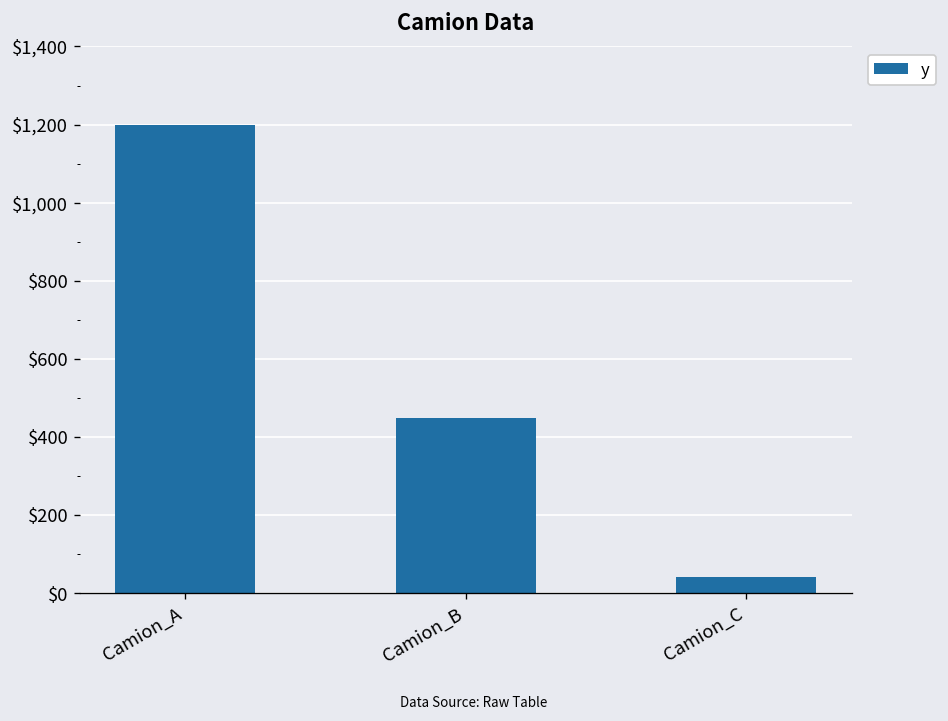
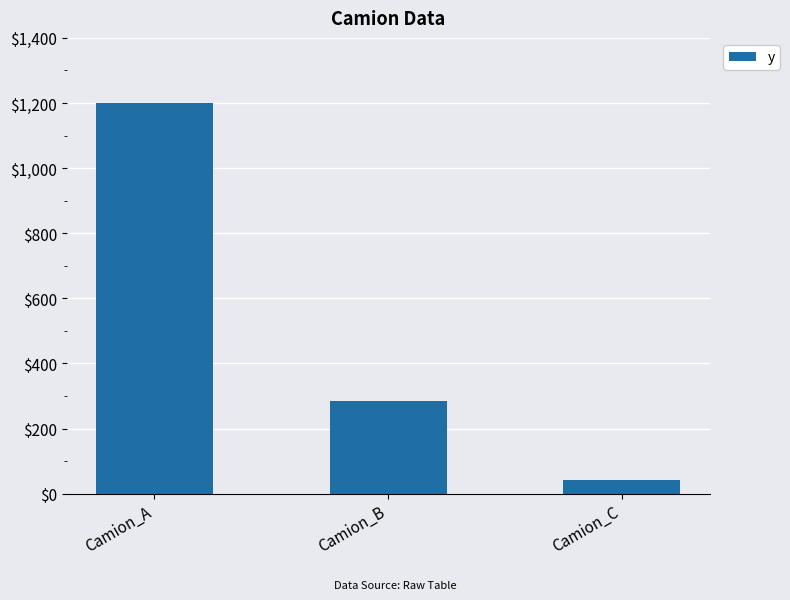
Camion_B: $450 -> $280
